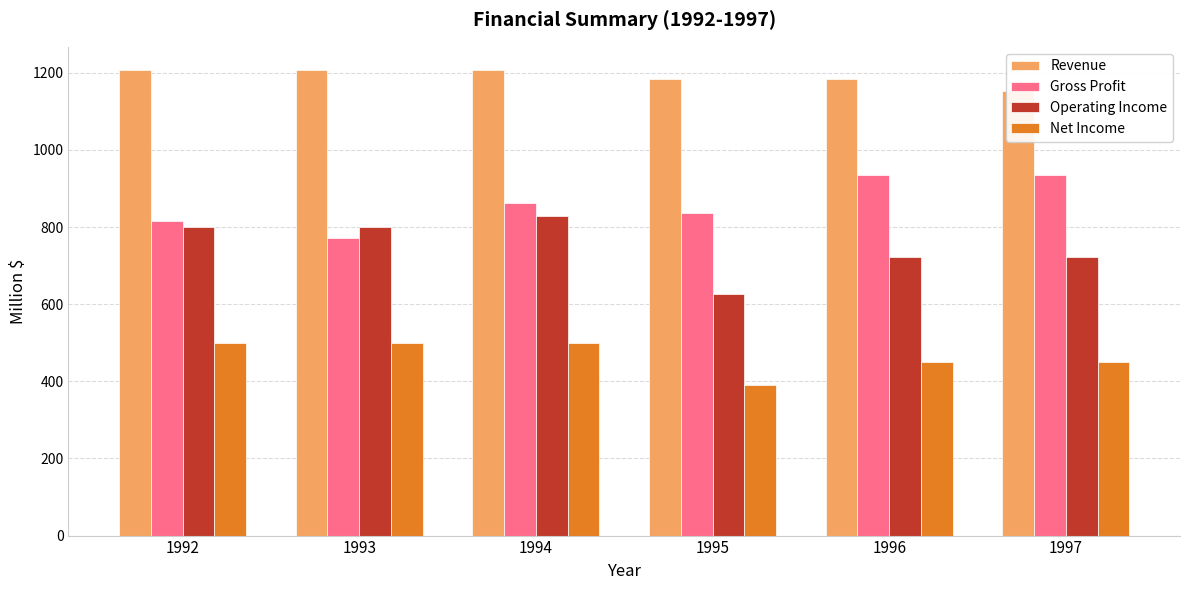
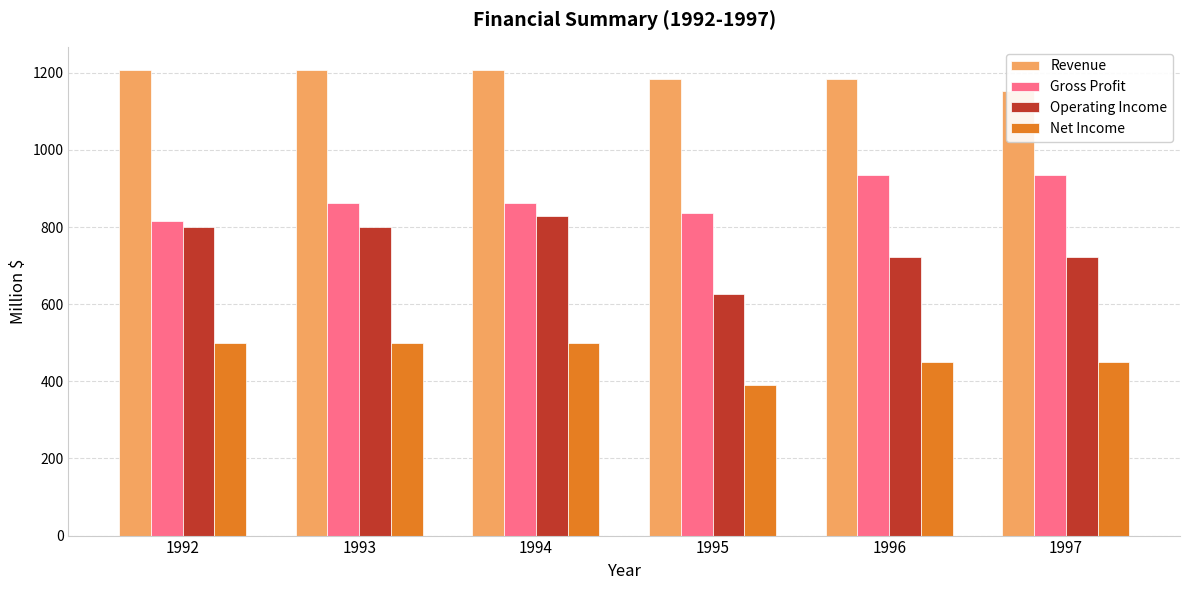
Gross Profit, 1993: 770 -> 860
